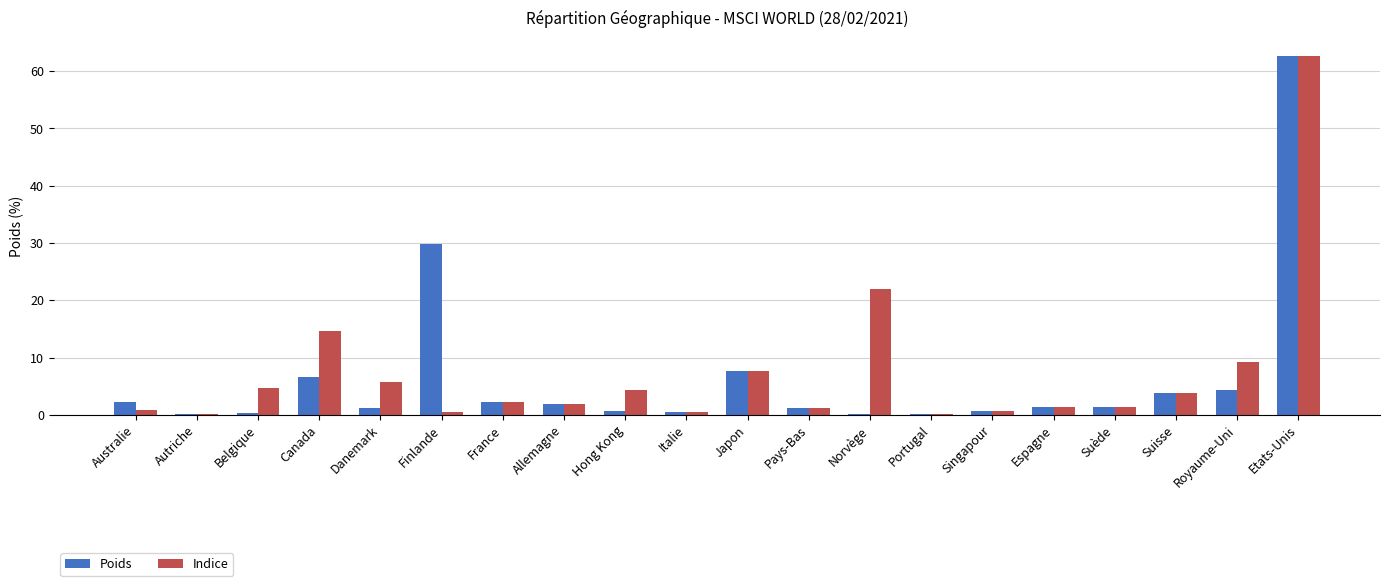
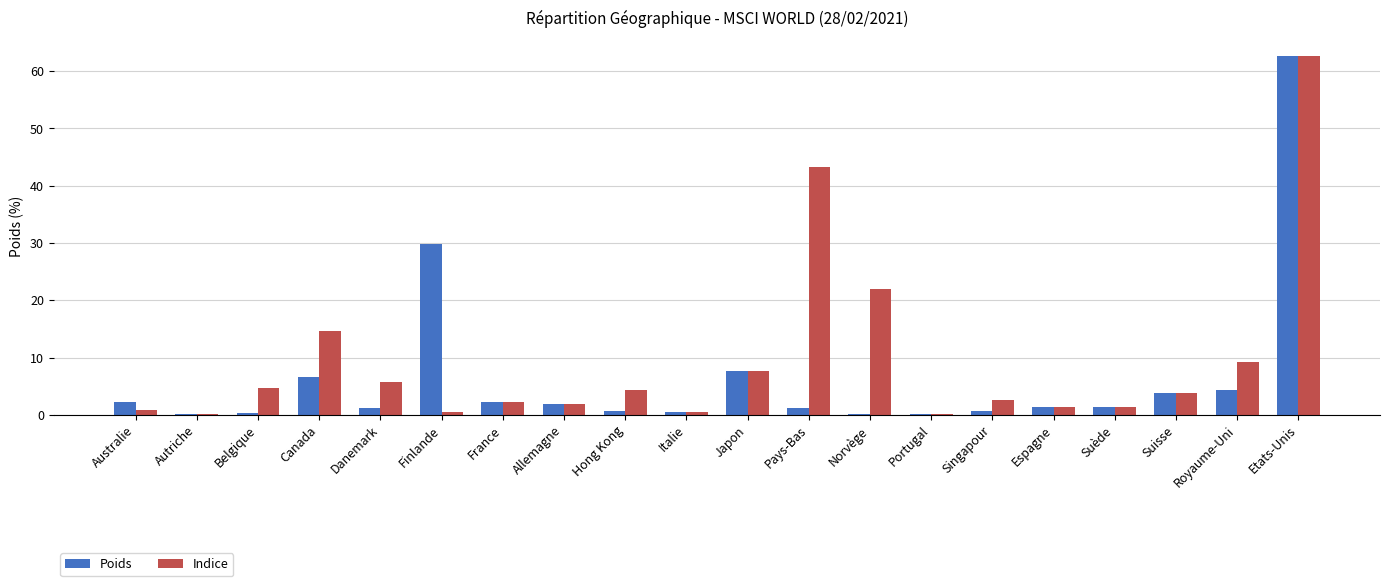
Indice, Pays-Bas: 1 -> 43
Indice, Singapour: 1 -> 3
